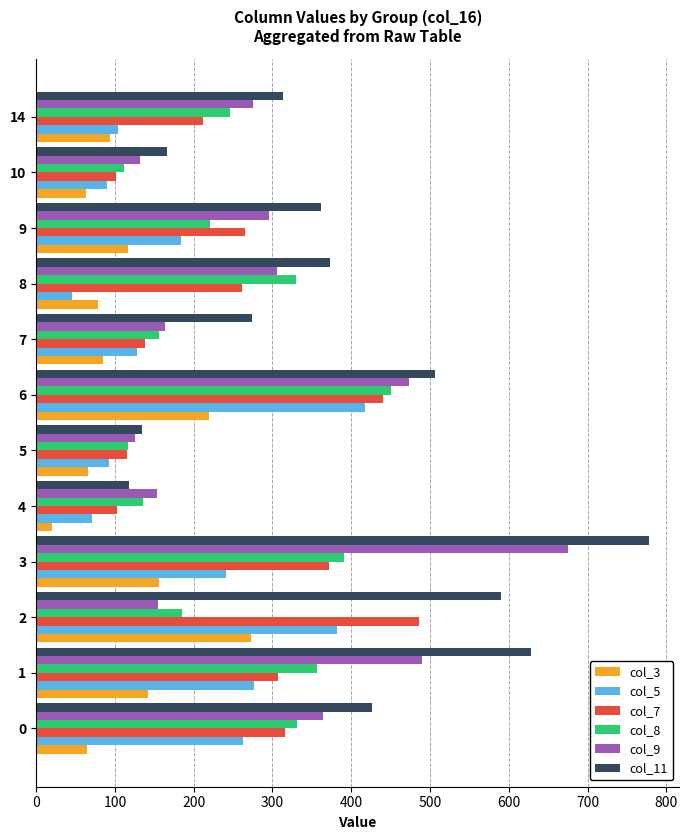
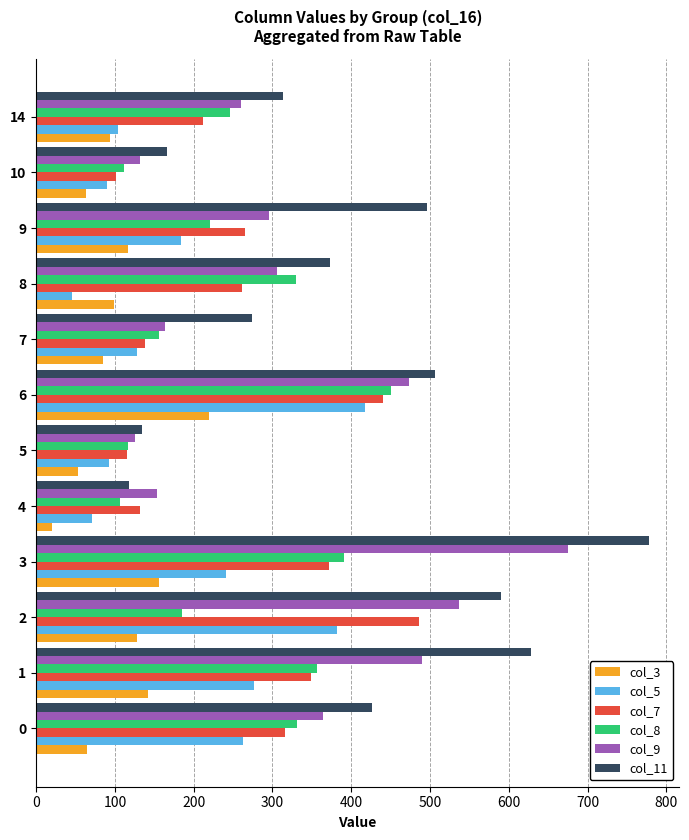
col_9, 14: 280 -> 260
col_11, 9: 360 -> 500
col_3, 8: 80 -> 100
col_3, 5: 70 -> 50
col_8, 4: 140 -> 110
col_7, 4: 100 -> 130
col_9, 2: 160 -> 540
col_3, 2: 270 -> 130
col_7, 1: 310 -> 350
